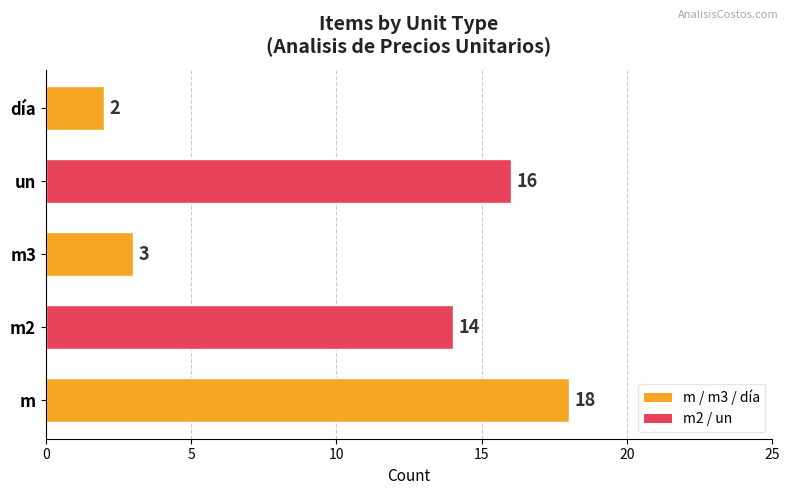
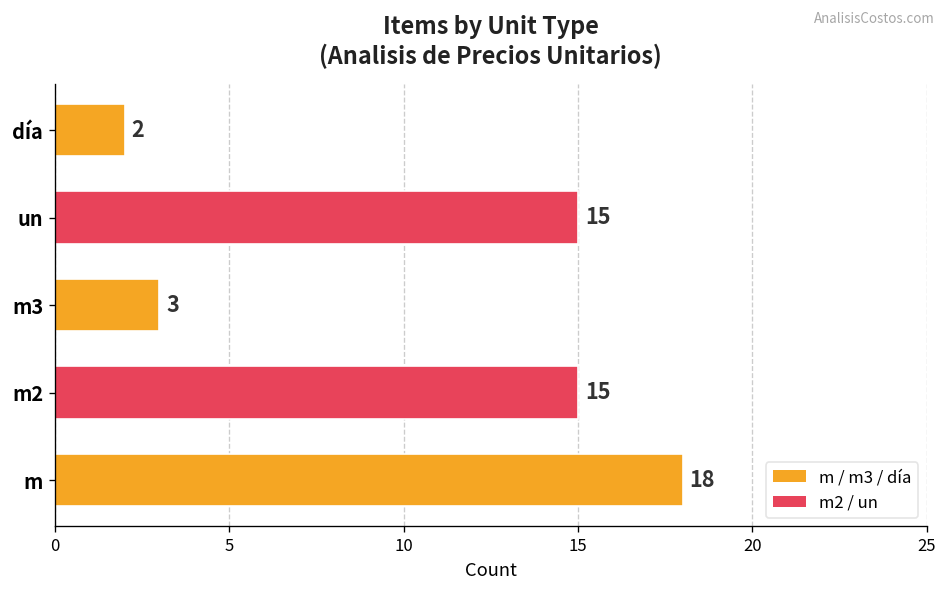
un: 16 -> 15
m2: 14 -> 15
